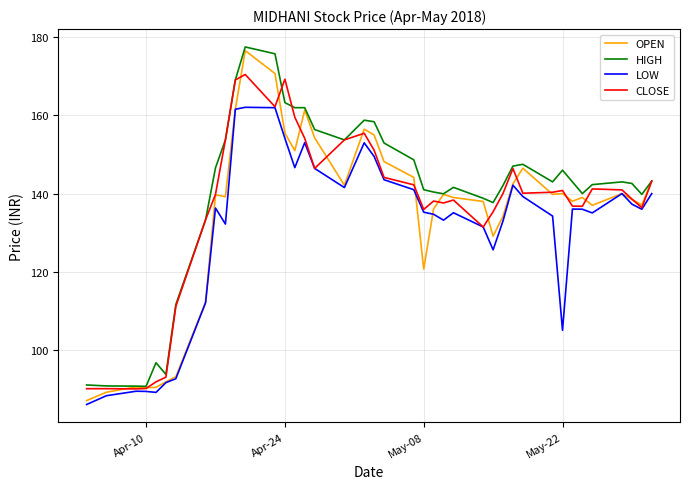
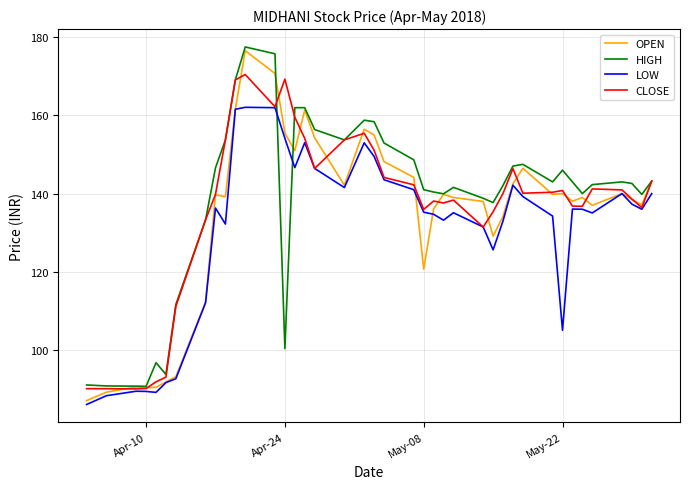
HIGH, Apr-24: 163 -> 100
